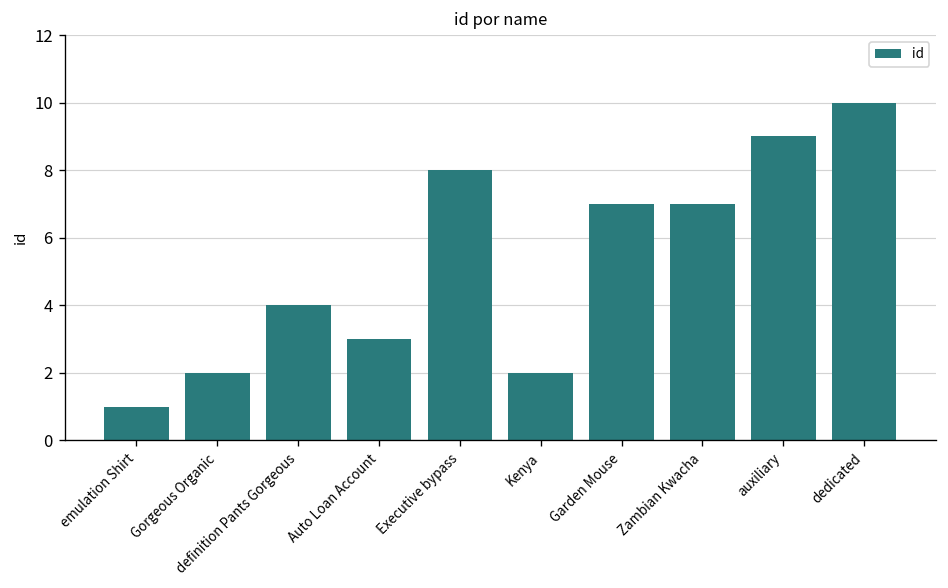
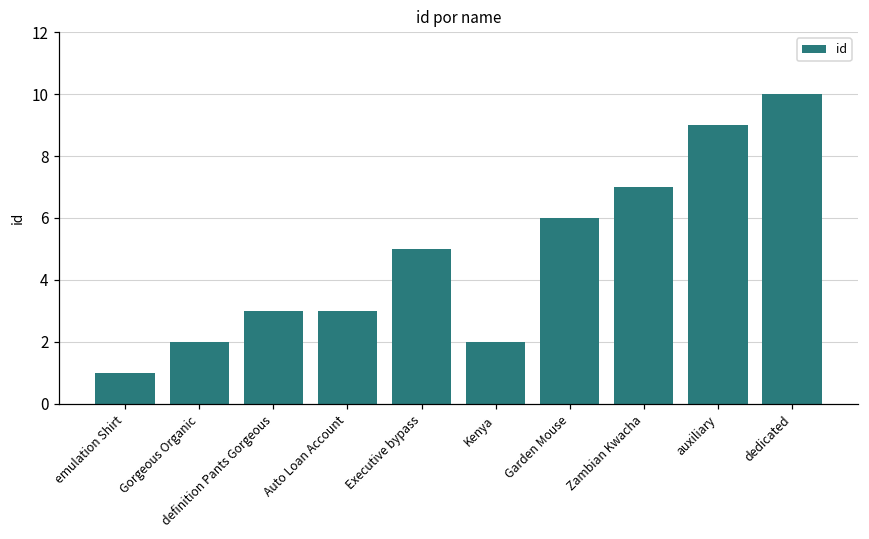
definition Pants Gorgeous: 4 -> 3
Executive bypass: 8 -> 5
Garden Mouse: 7 -> 6
